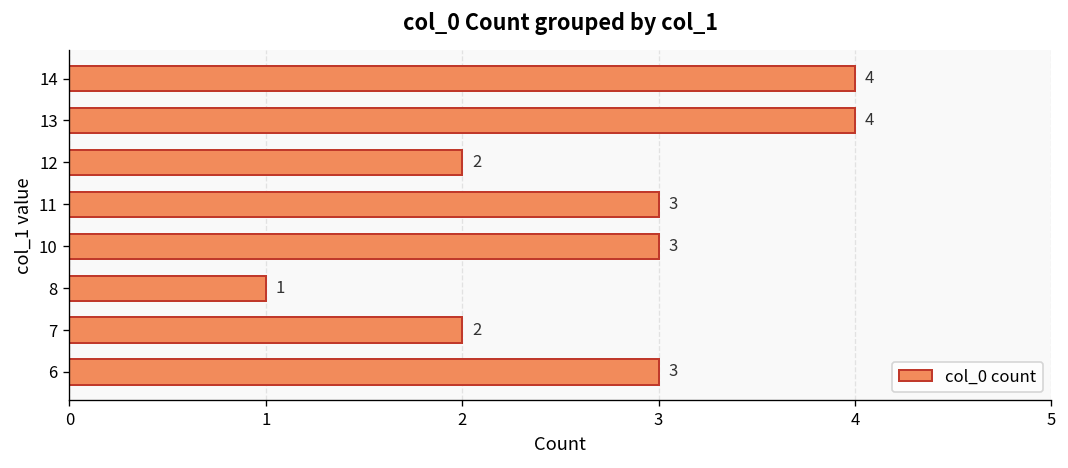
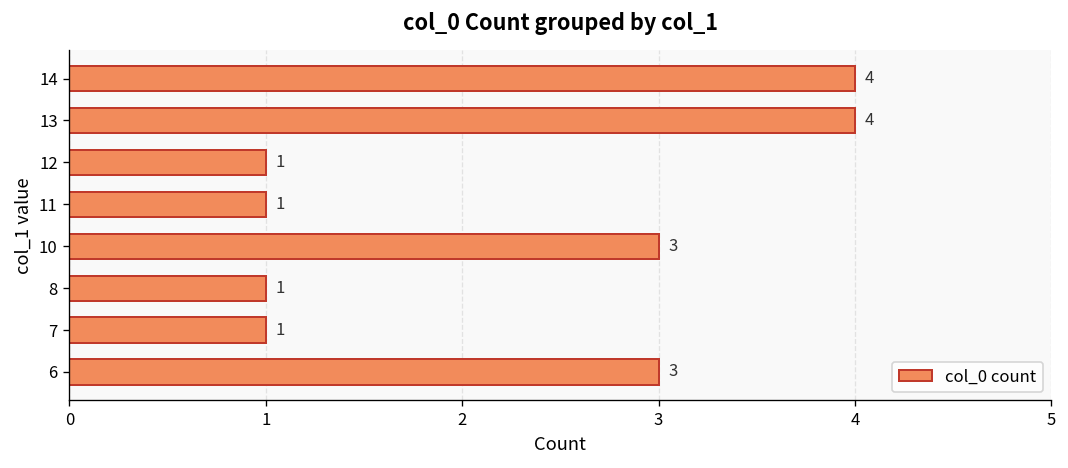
12: 2 -> 1
11: 3 -> 1
7: 2 -> 1
